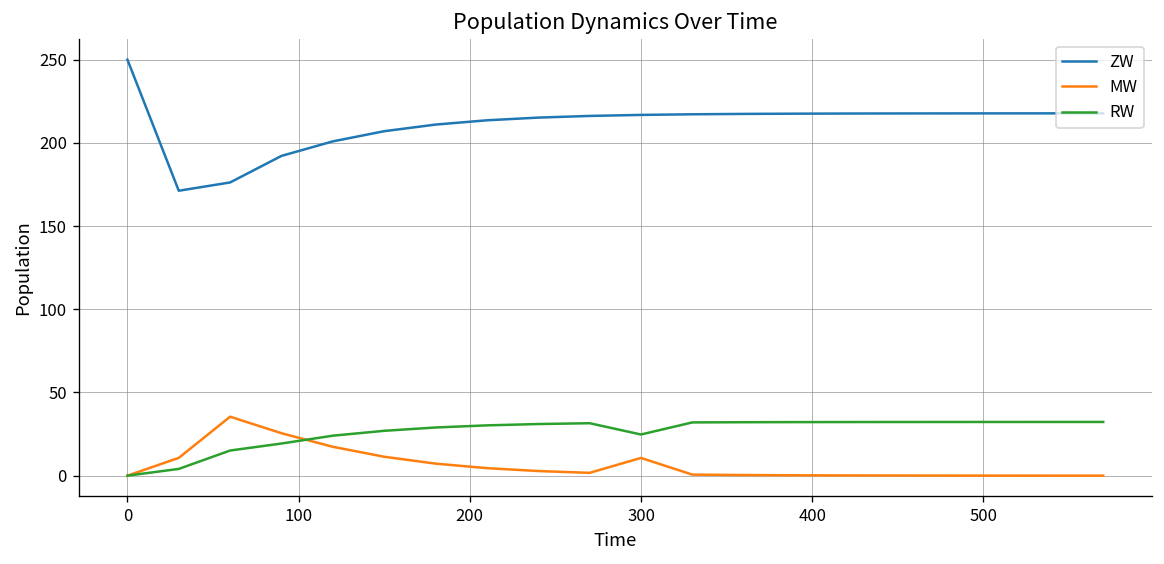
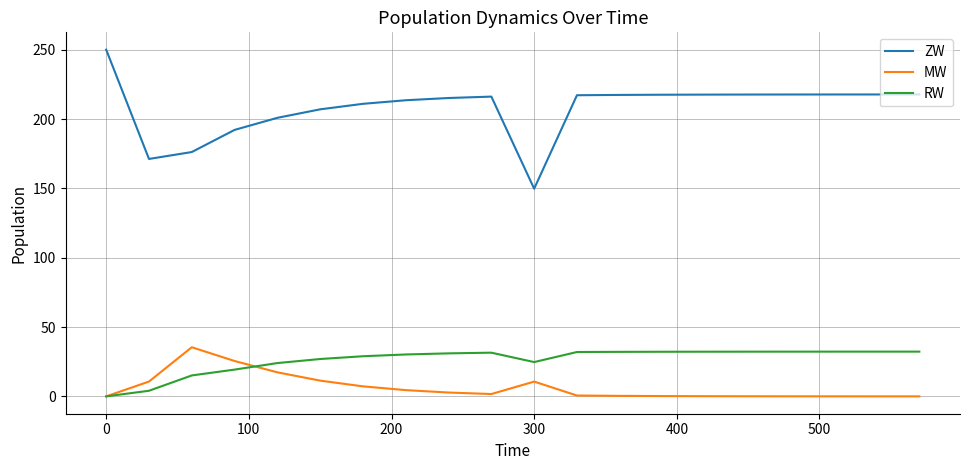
ZW, 300: 217 -> 150
